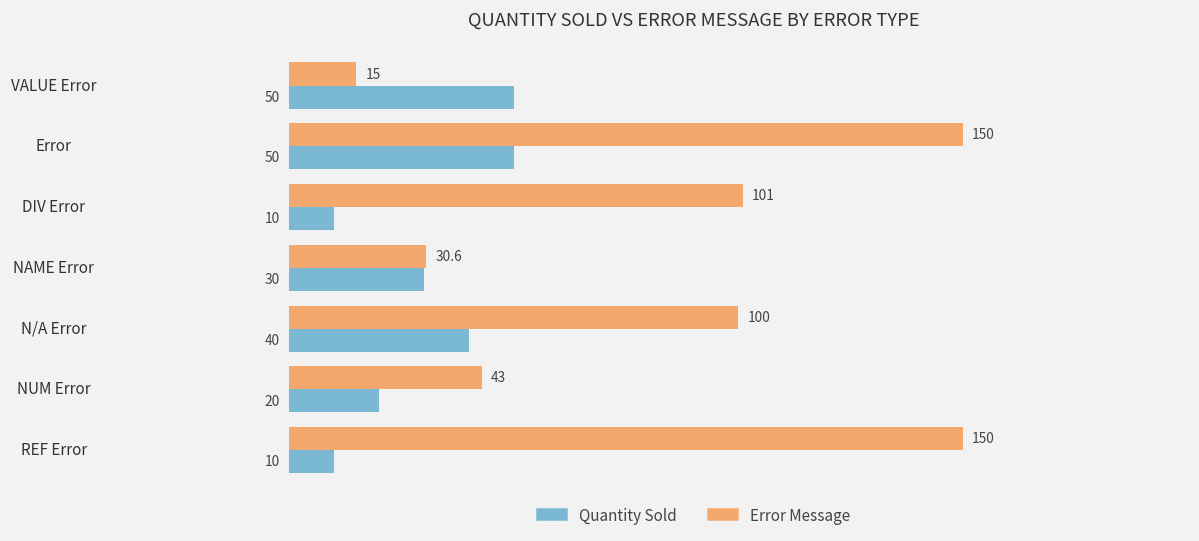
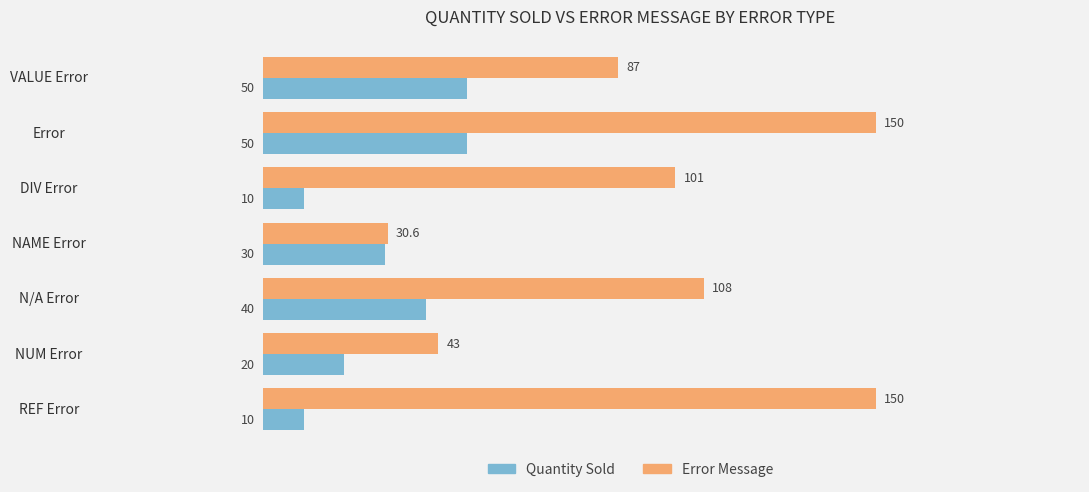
Error Message, VALUE Error: 15 -> 87
Error Message, N/A Error: 100 -> 108
